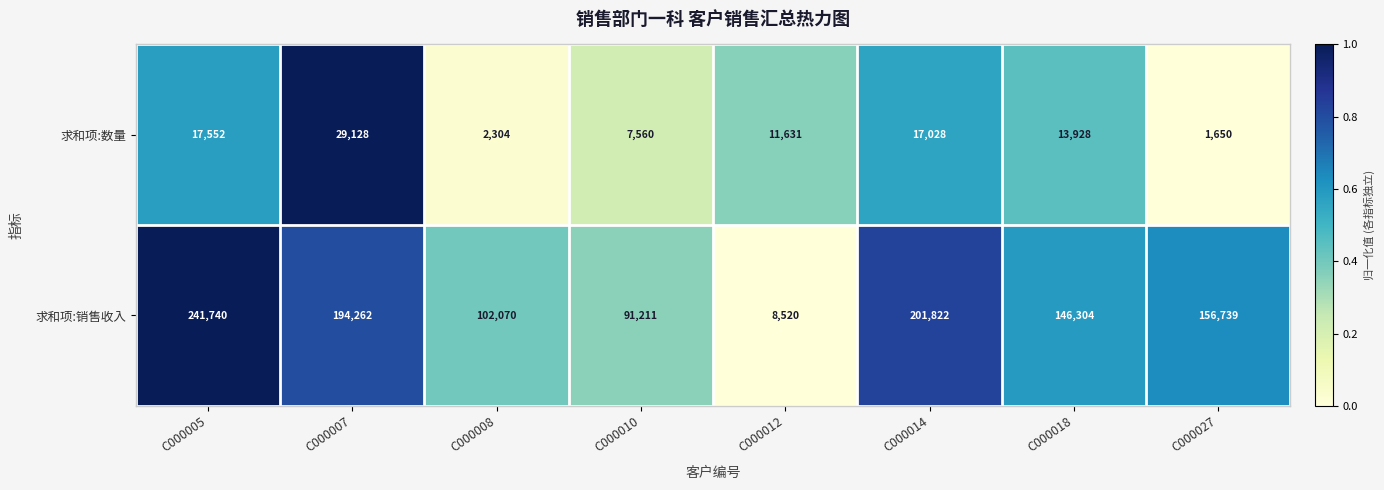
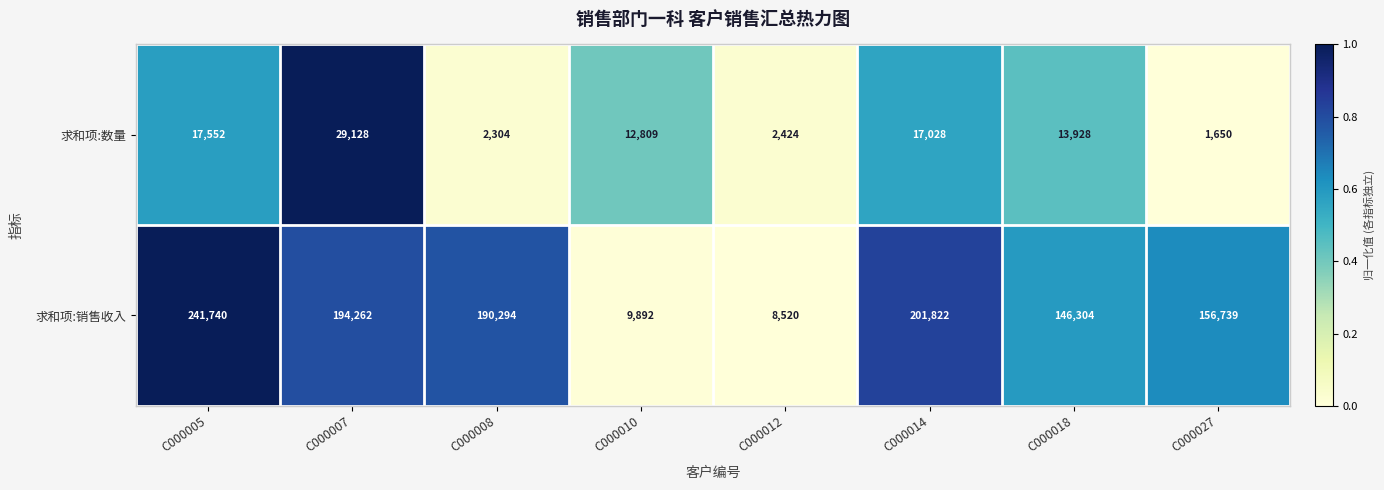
求和项:数量, C000010: 7,560 -> 12,809
求和项:数量, C000012: 11,631 -> 2,424
求和项:销售收入, C000008: 102,070 -> 190,294
求和项:销售收入, C000010: 91,211 -> 9,892
